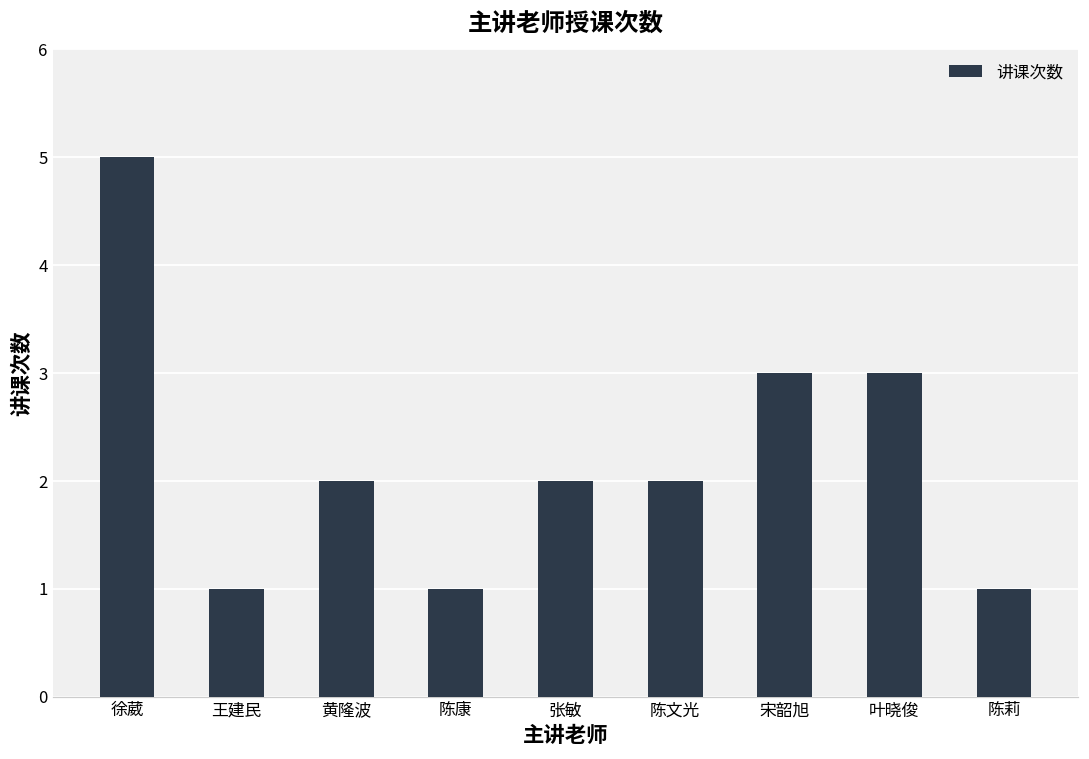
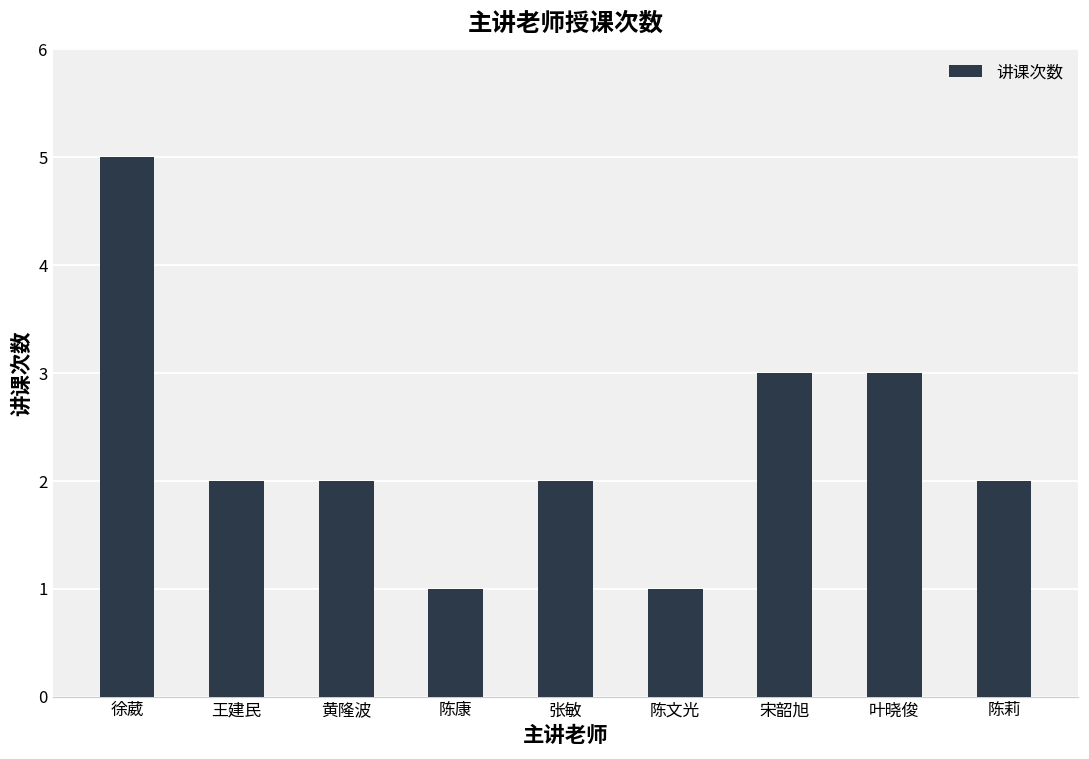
王建民: 1 -> 2
陈文光: 2 -> 1
陈莉: 1 -> 2
